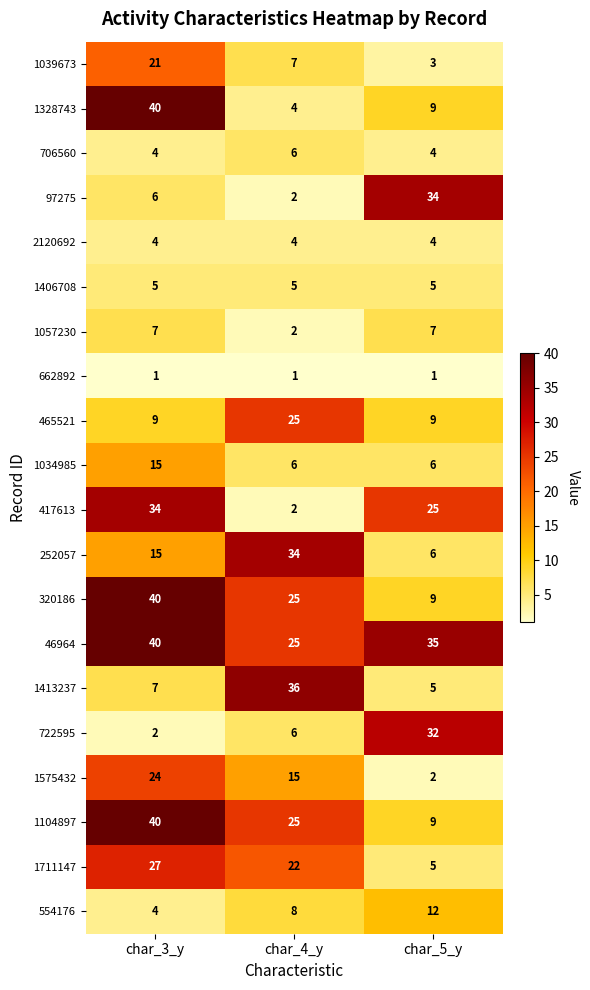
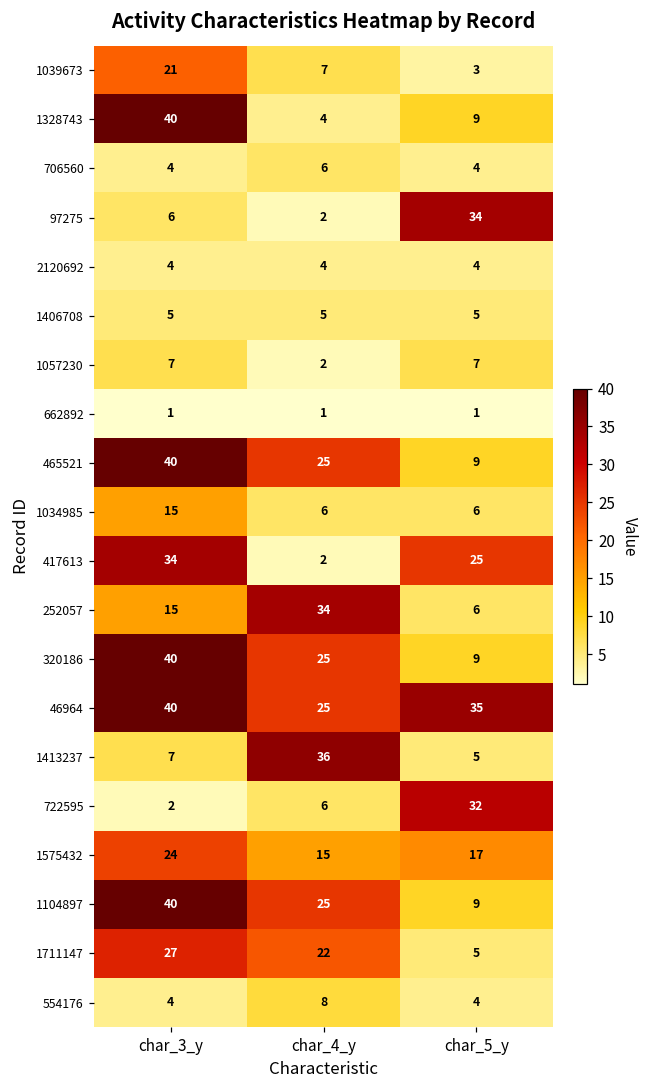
465521, char_3_y: 9 -> 40
1575432, char_5_y: 2 -> 17
554176, char_5_y: 12 -> 4
